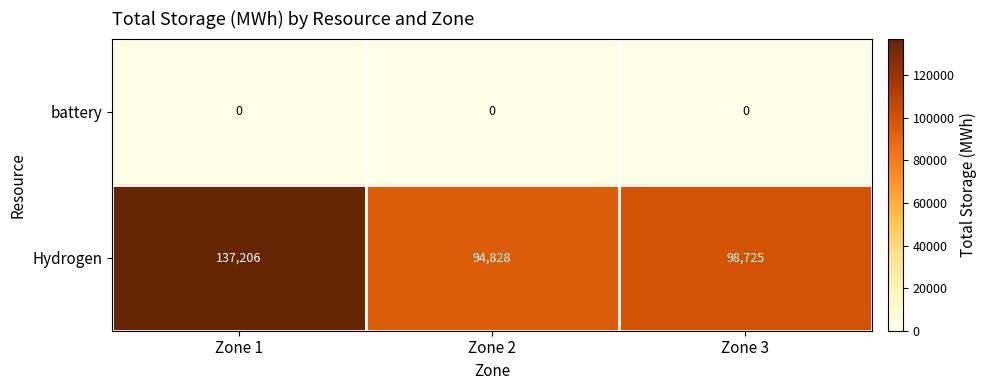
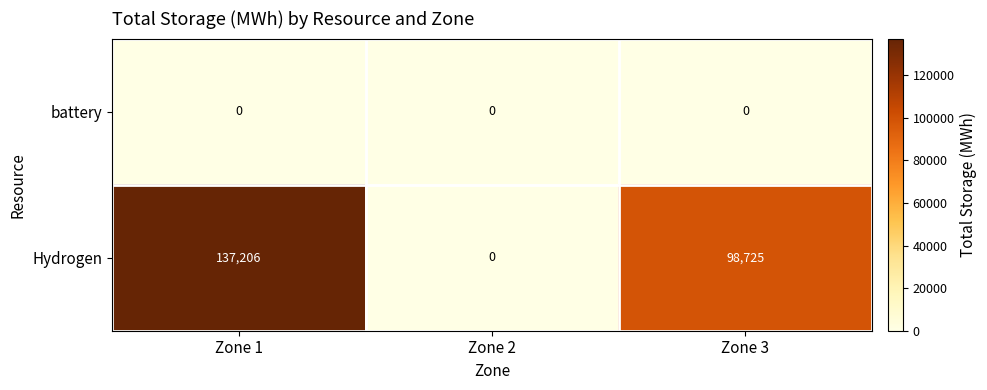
Hydrogen, Zone 2: 94,828 -> 0
